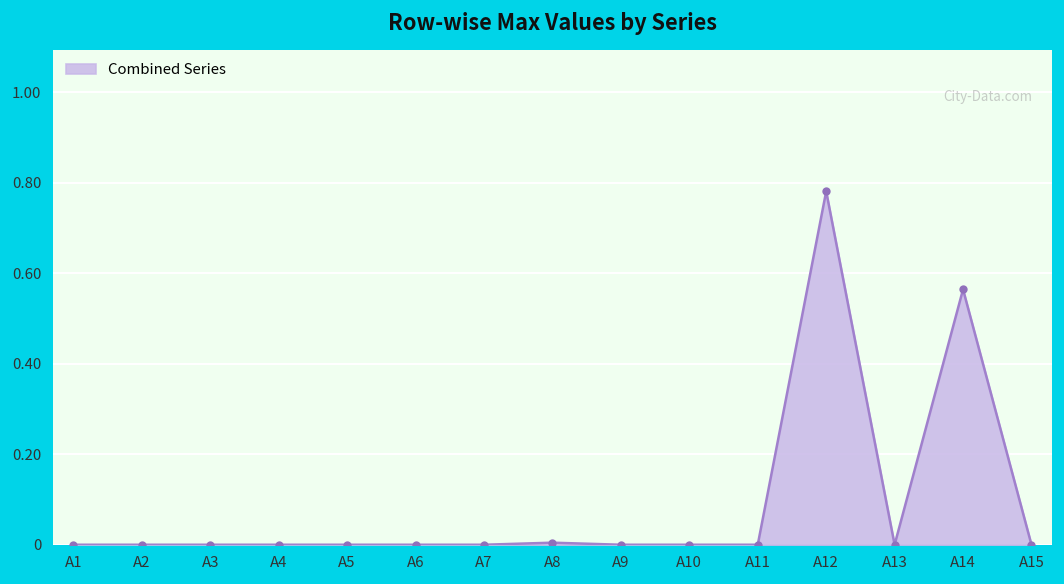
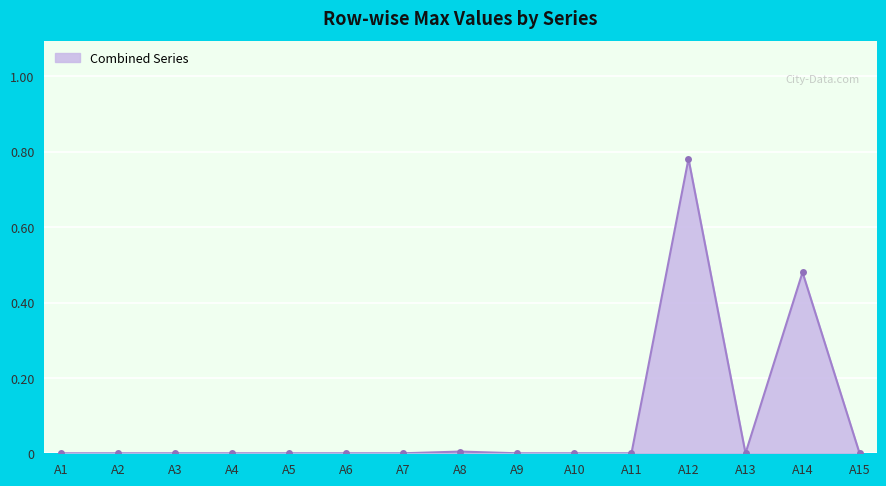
A14: 0.56 -> 0.48
